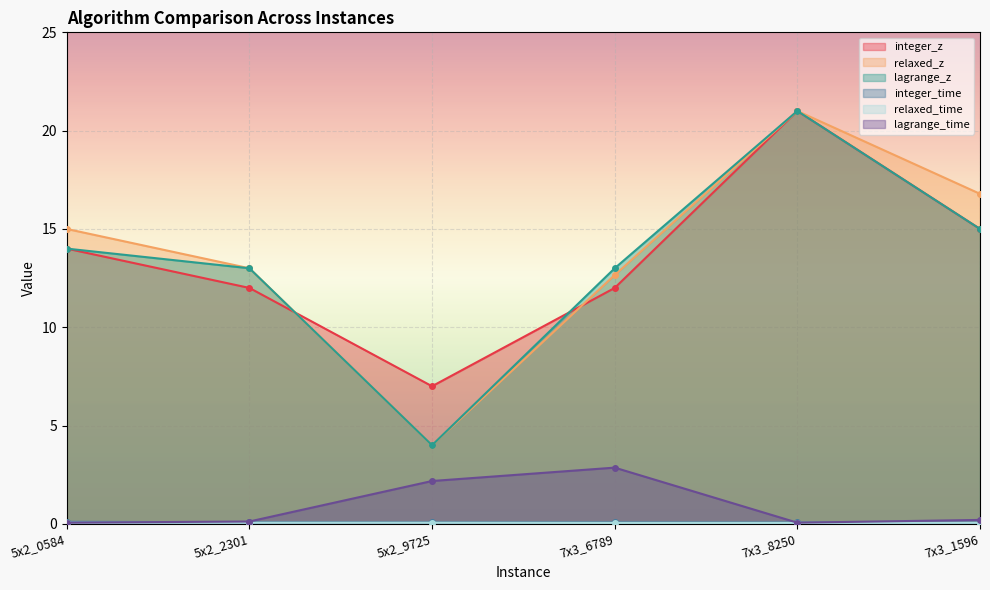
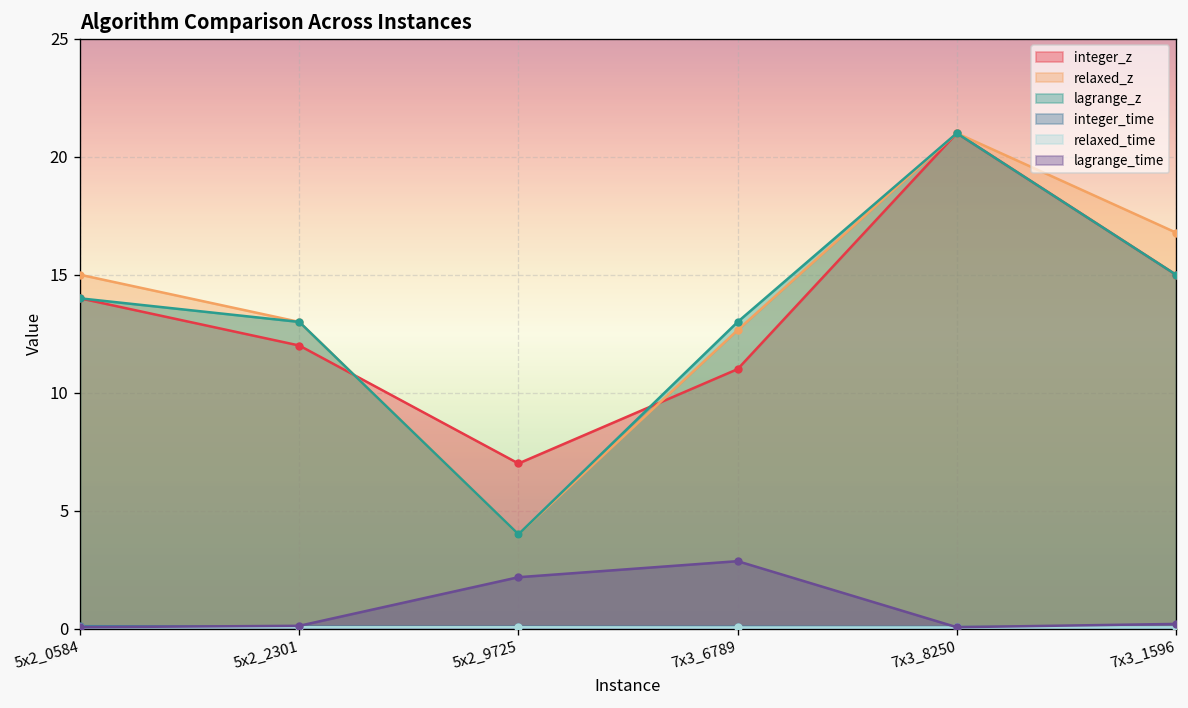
integer_z, 7x3_6789: 12 -> 11
